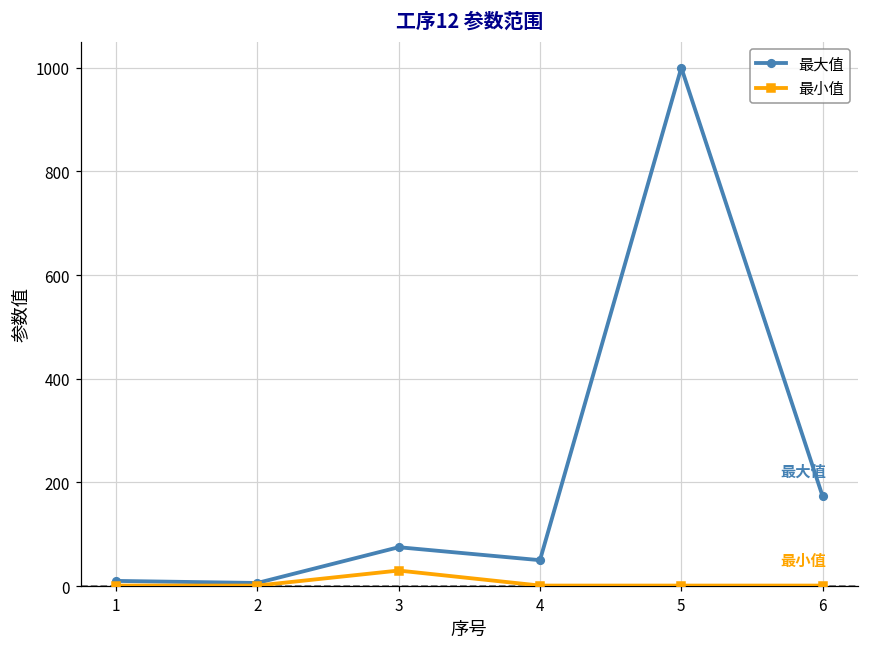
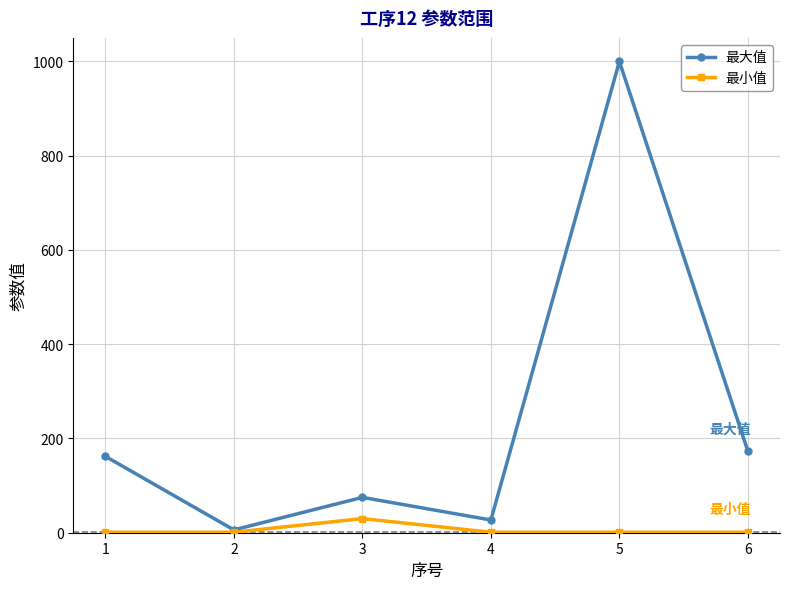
最大值, 1: 10 -> 160
最大值, 4: 50 -> 30
